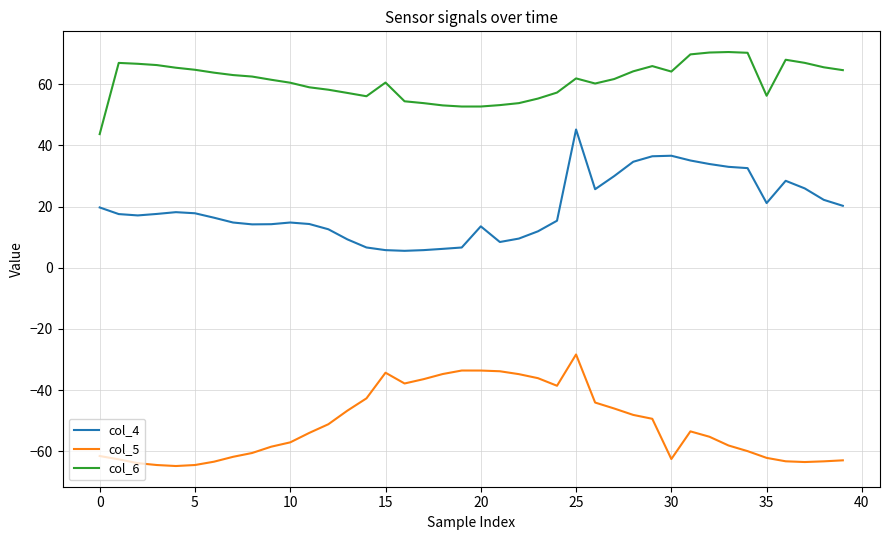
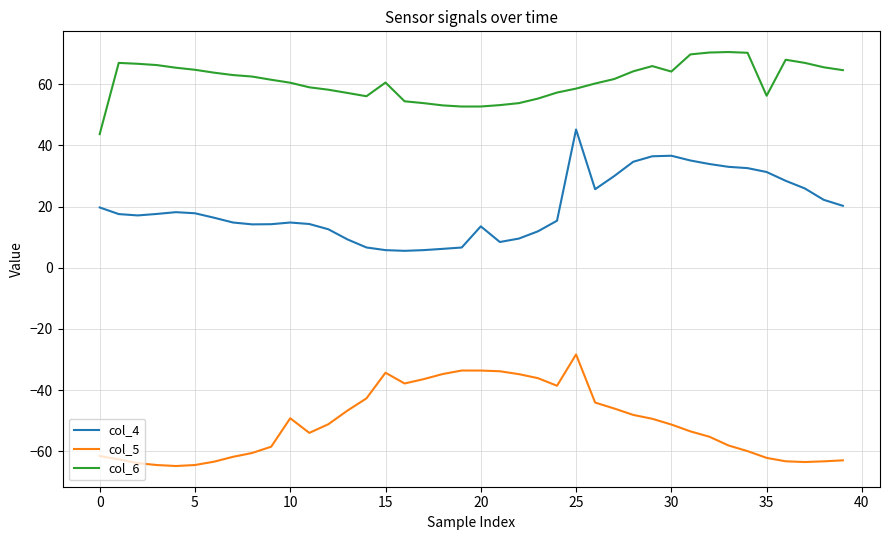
col_5, 10: -57 -> -49
col_6, 25: 62 -> 59
col_5, 30: -62 -> -51
col_4, 35: 21 -> 31
